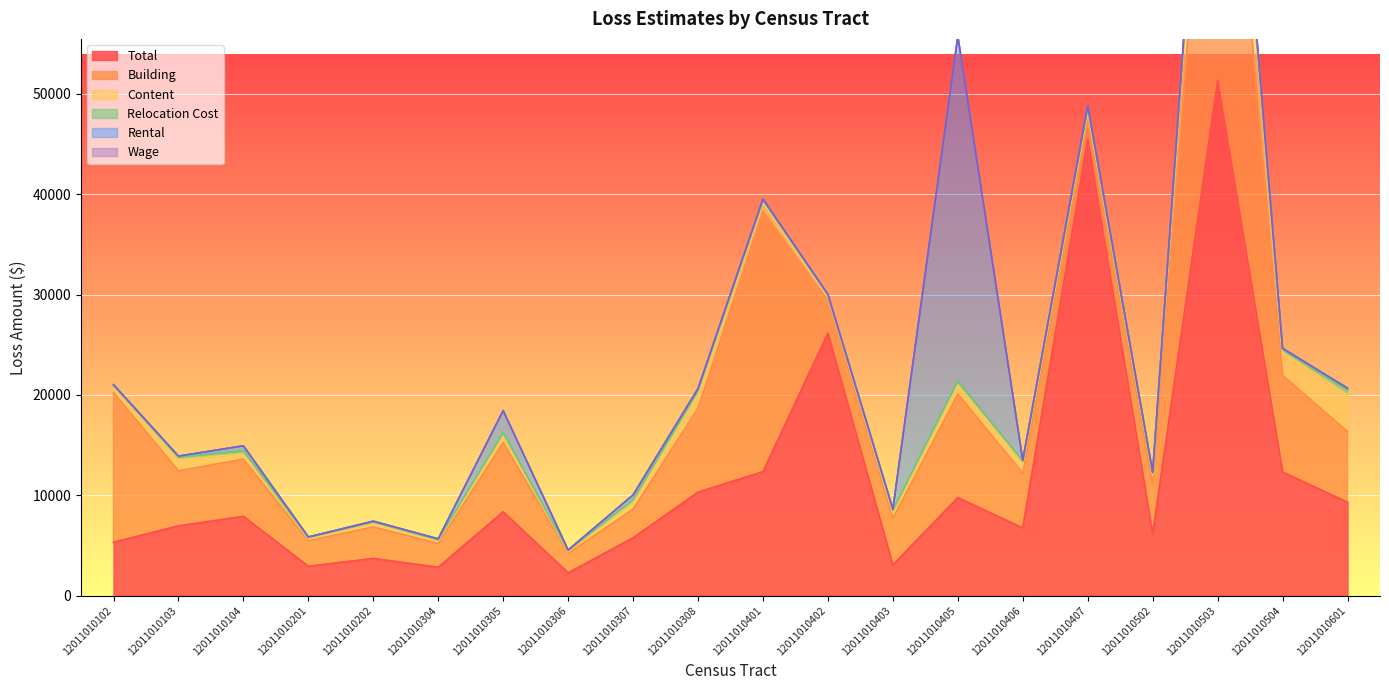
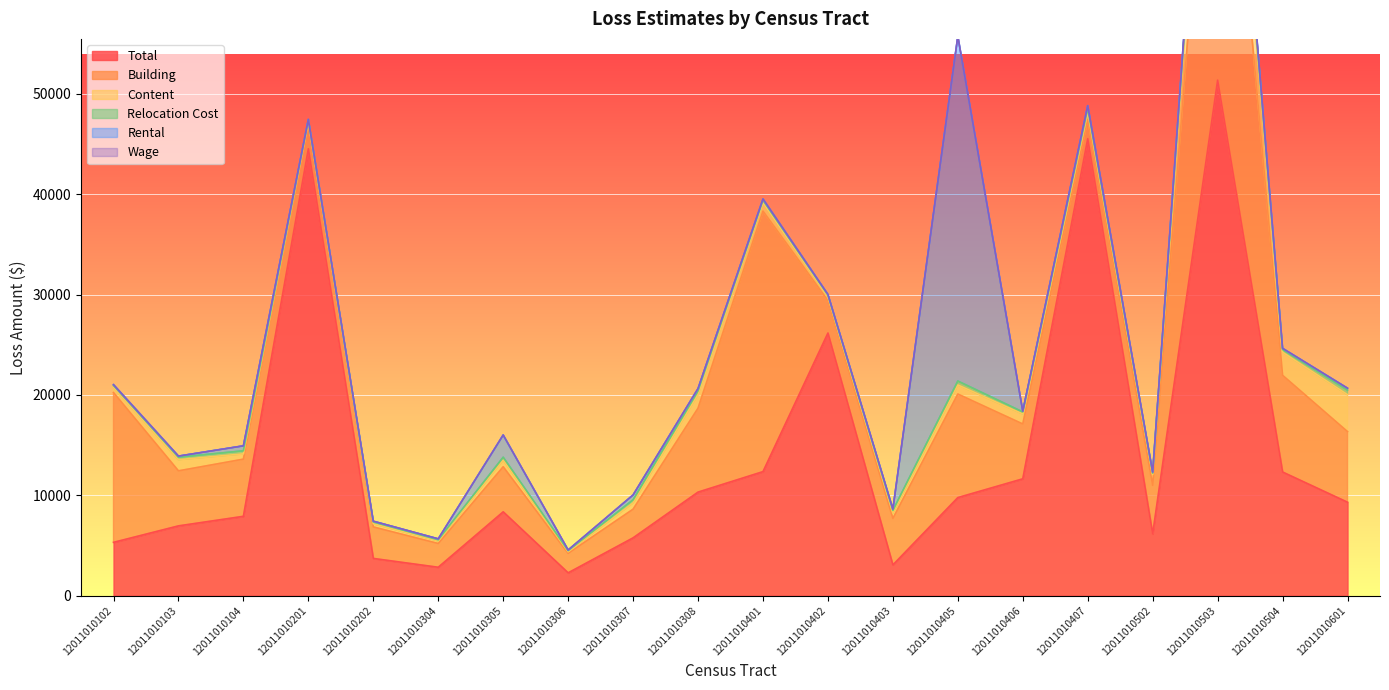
Total, 12011010201: 2900 -> 44500
Building, 12011010305: 6900 -> 4500
Total, 12011010406: 6700 -> 11600
